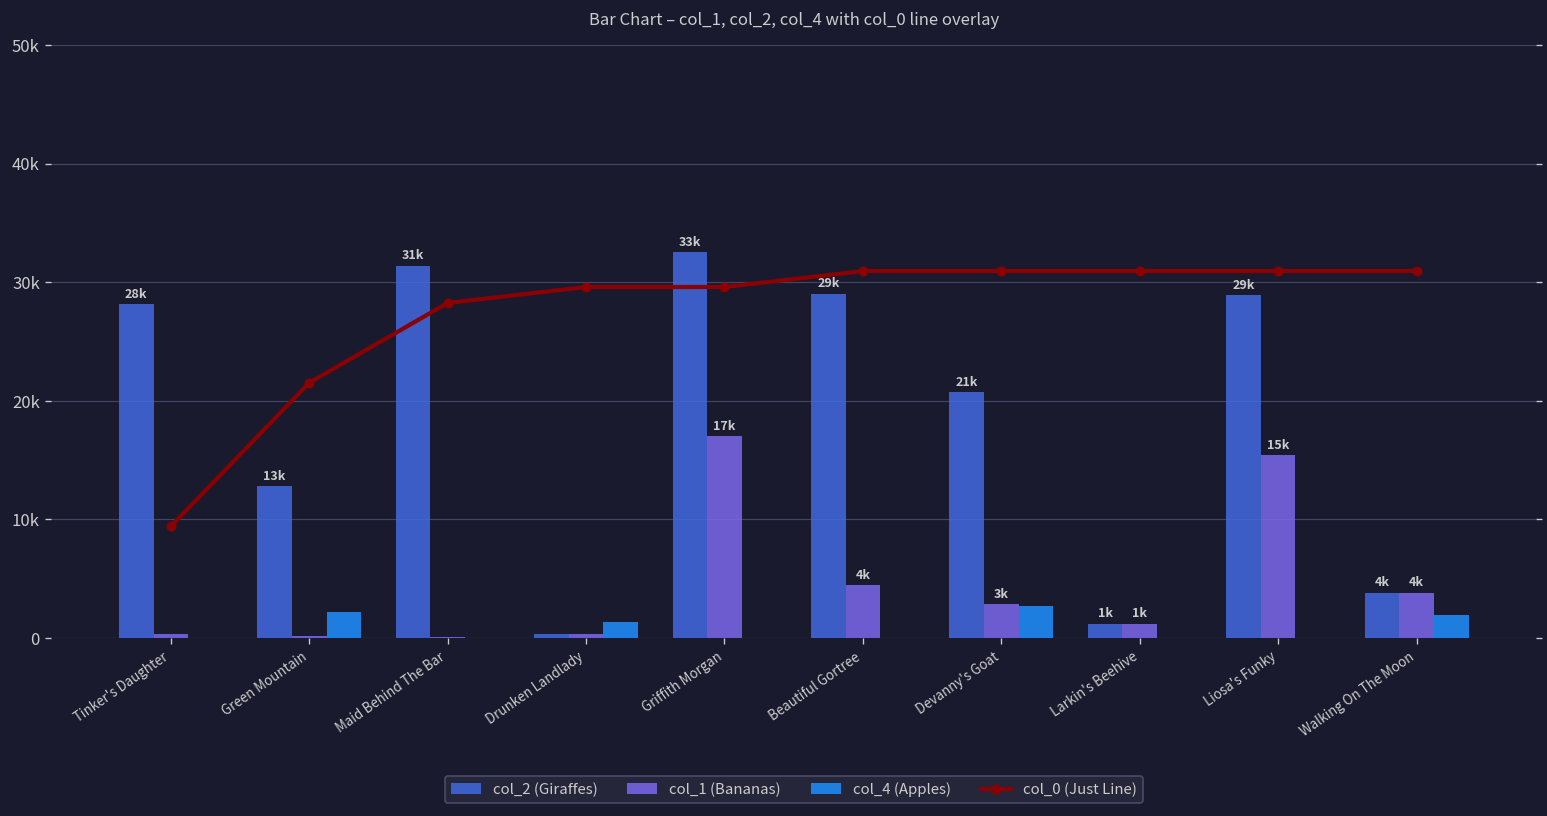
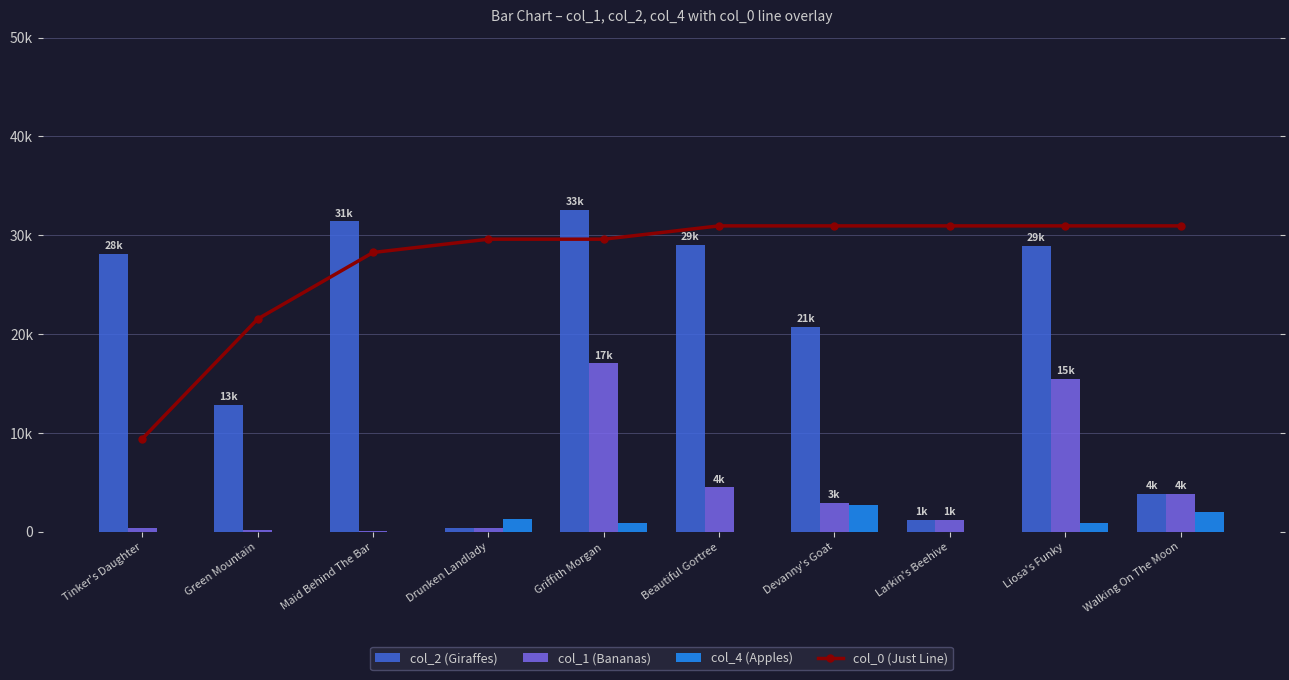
col_4 (Apples), Green Mountain: 2000 -> 0
col_4 (Apples), Griffith Morgan: 0 -> 1000
col_4 (Apples), Liosa's Funky: 0 -> 1000
